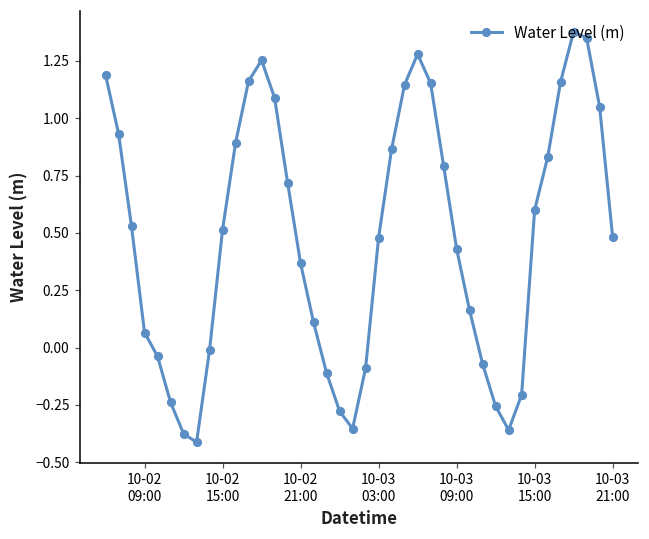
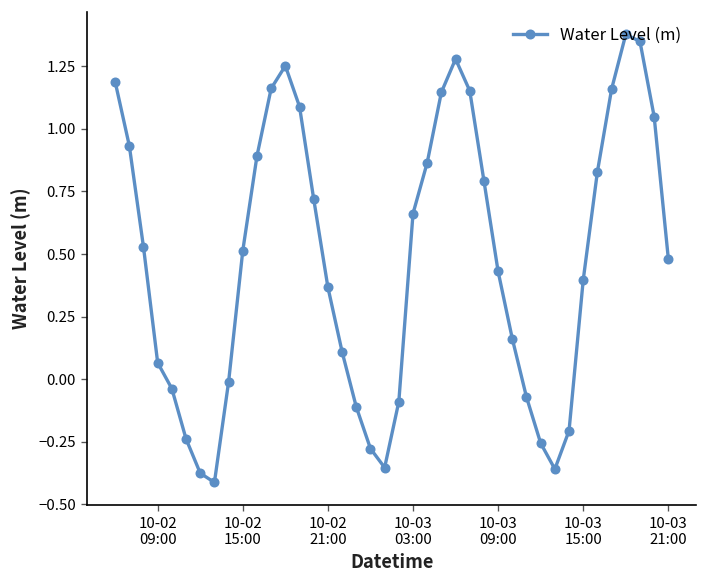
10-03 03:00: 0.48 -> 0.66
10-03 15:00: 0.60 -> 0.40
